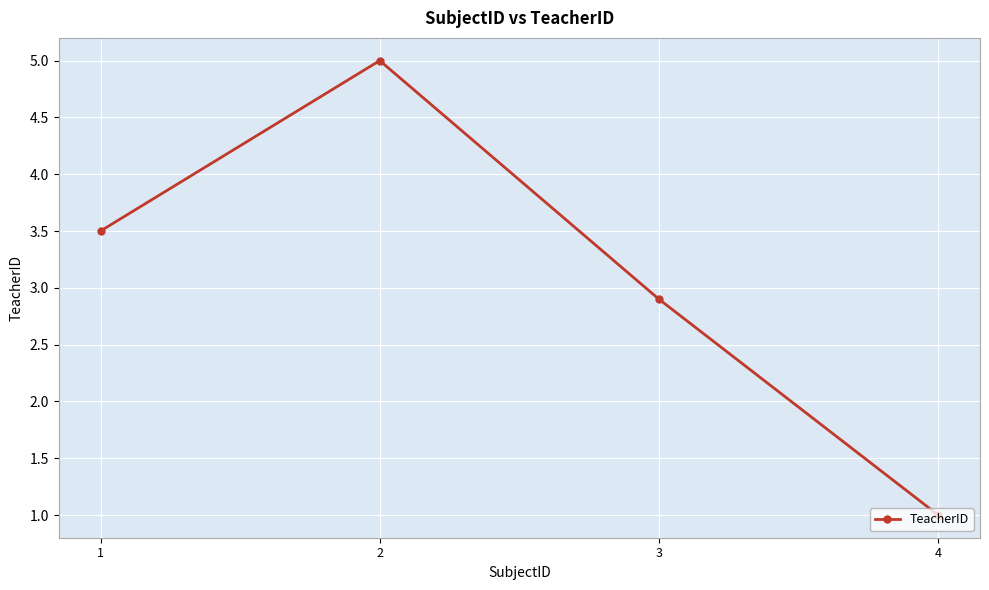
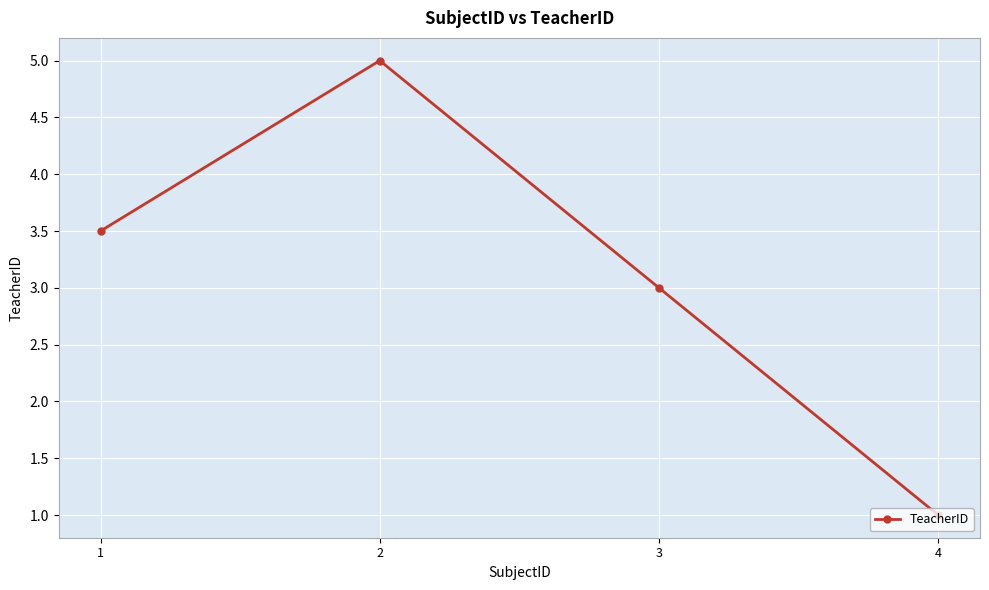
3: 2.9 -> 3.0
